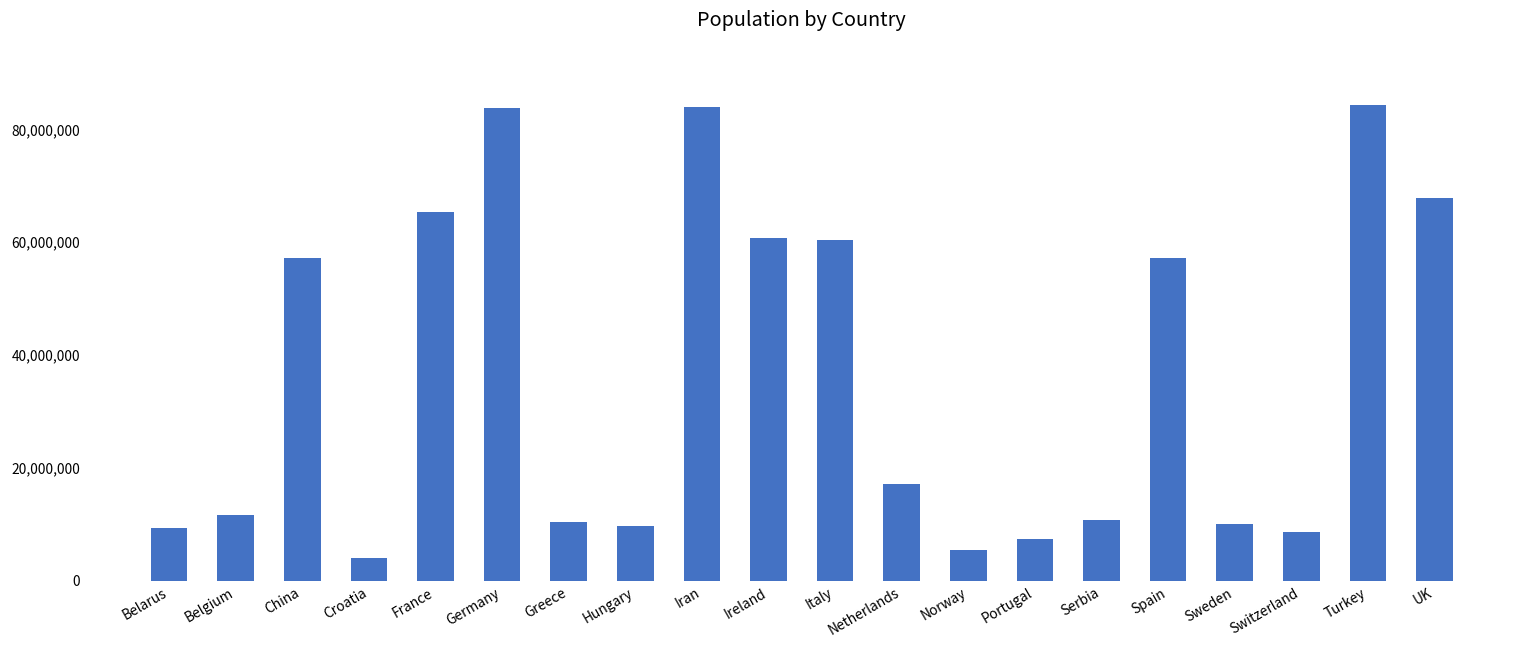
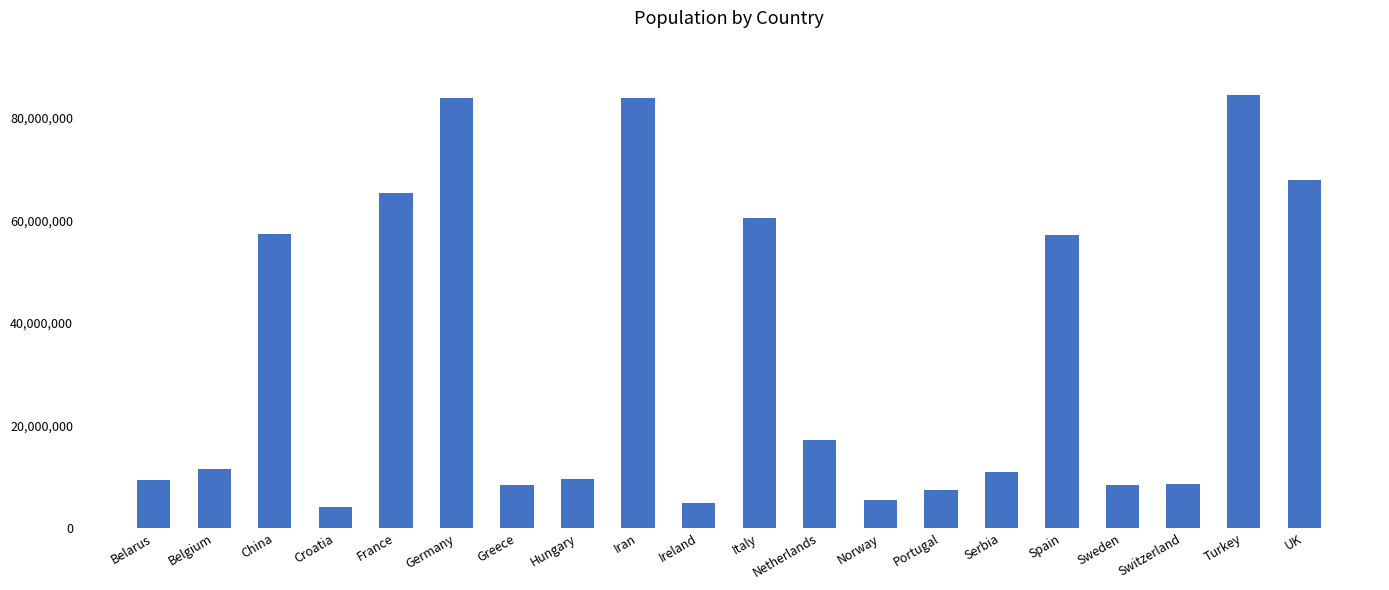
Greece: 10,000,000 -> 8,000,000
Ireland: 61,000,000 -> 5,000,000
Sweden: 10,000,000 -> 8,000,000
